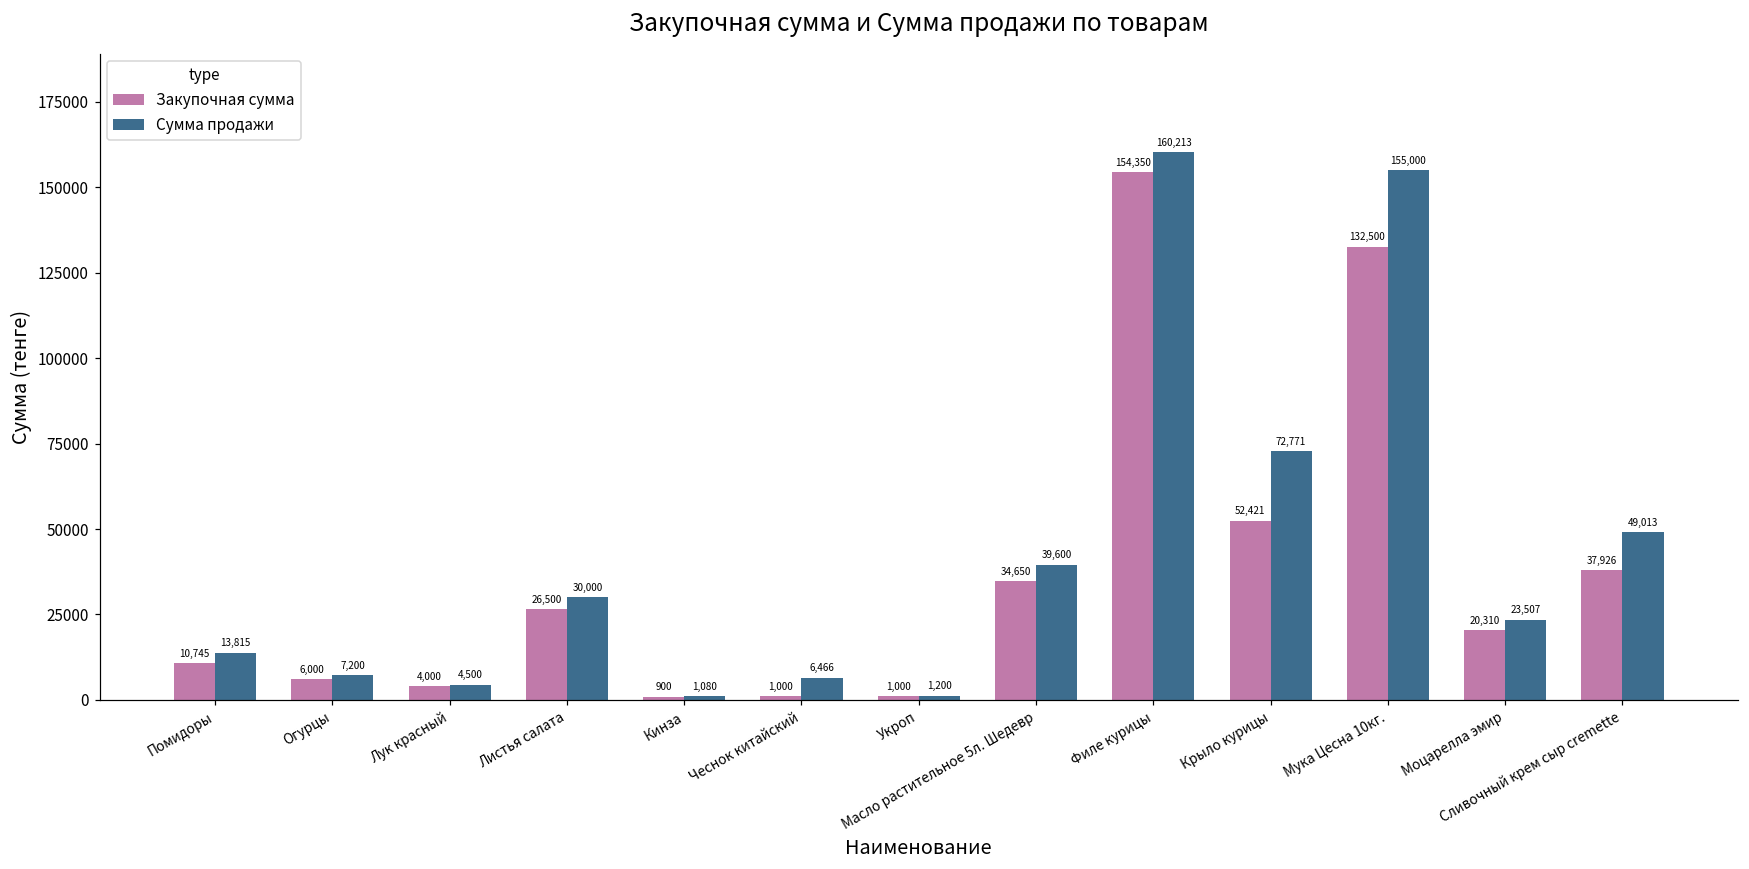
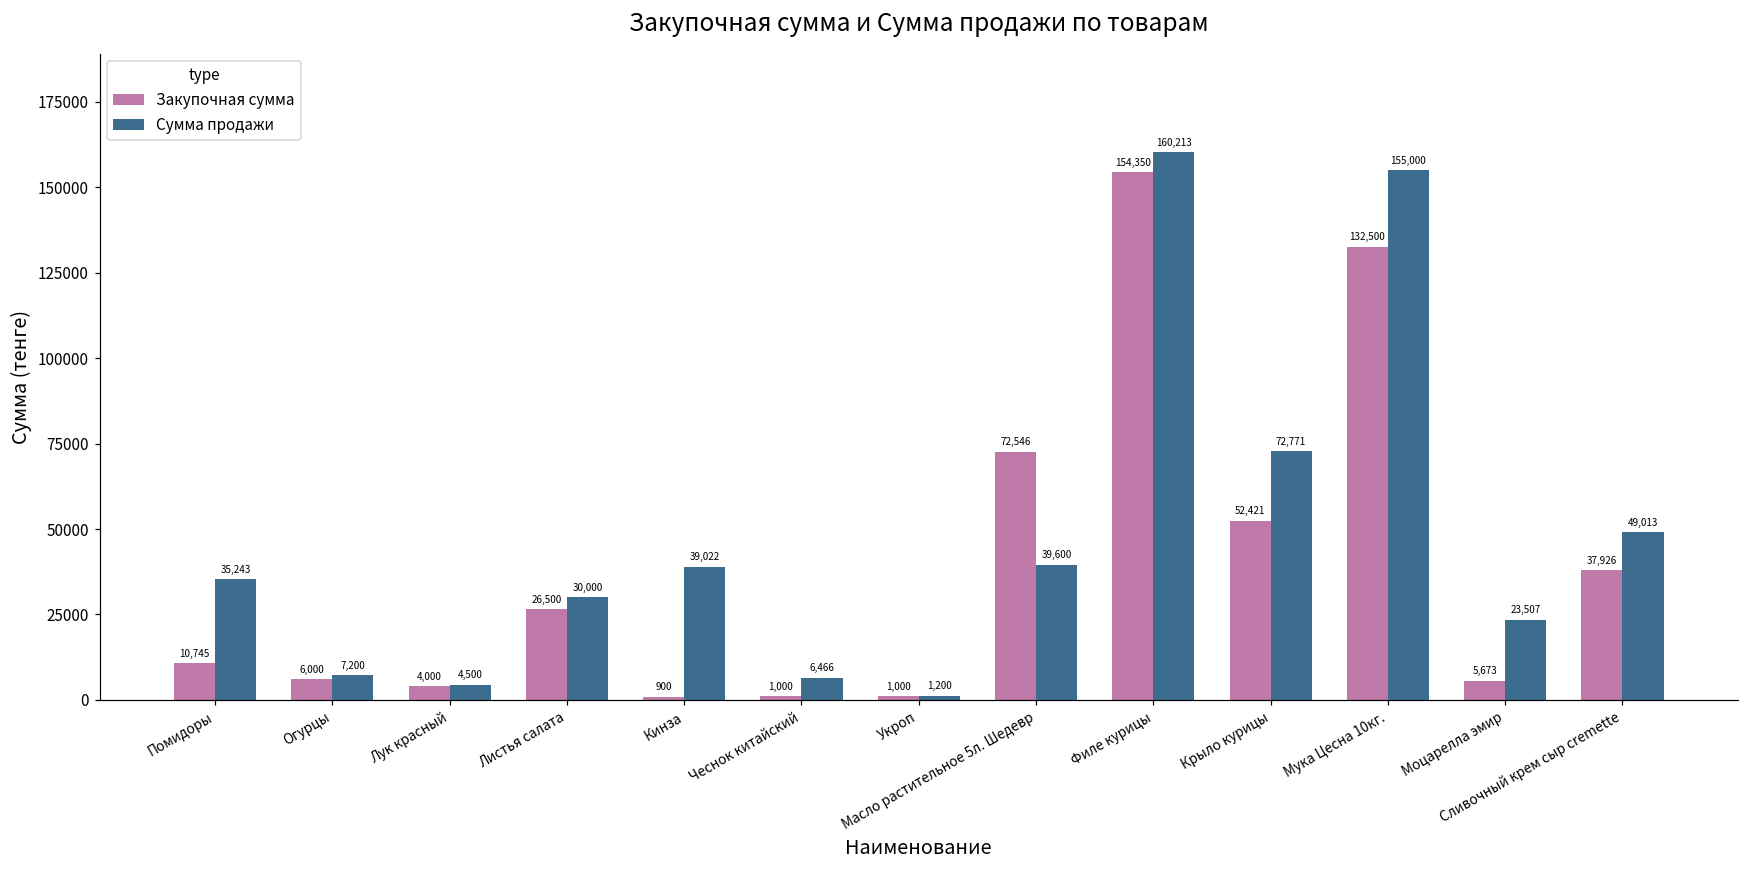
Сумма продажи, Помидоры: 13,815 -> 35,243
Сумма продажи, Кинза: 1,080 -> 39,022
Закупочная сумма, Масло растительное 5л. Шедевр: 34,650 -> 72,546
Закупочная сумма, Моцарелла эмир: 20,310 -> 5,673
